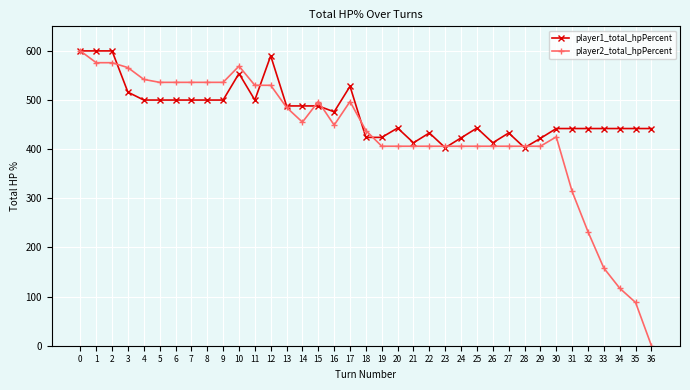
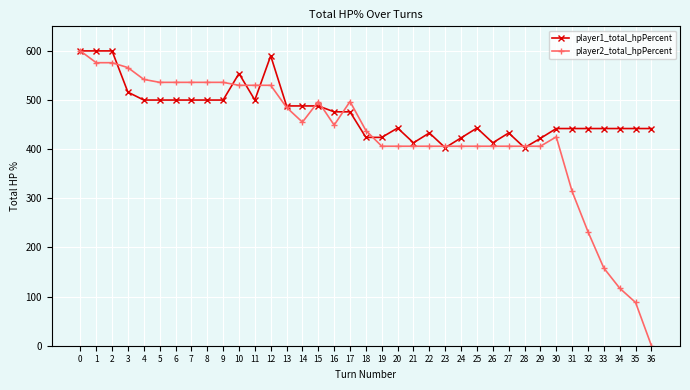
player2_total_hpPercent, 10: 570 -> 530
player1_total_hpPercent, 17: 530 -> 480
